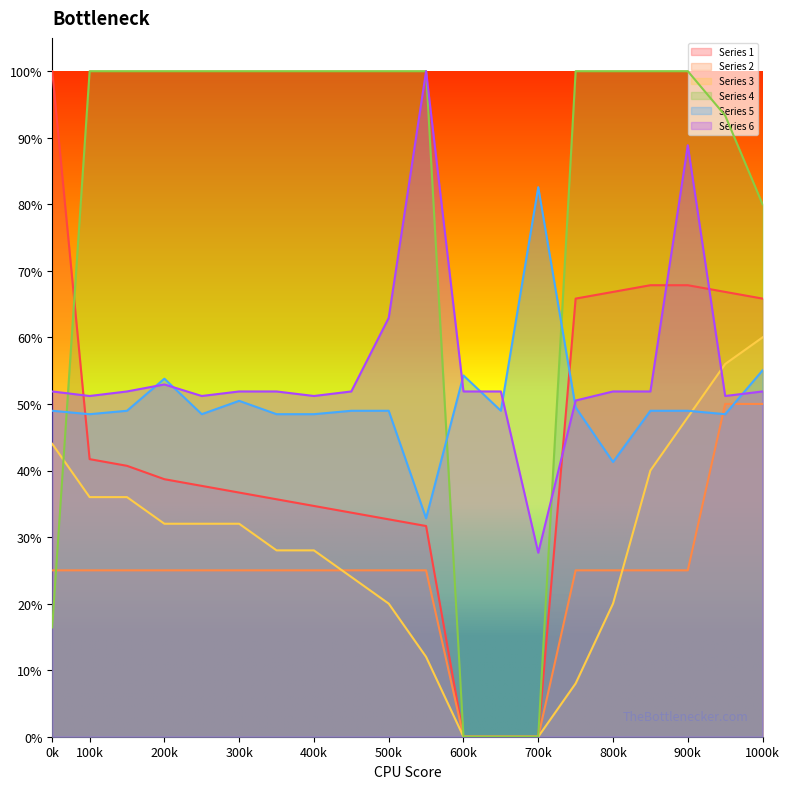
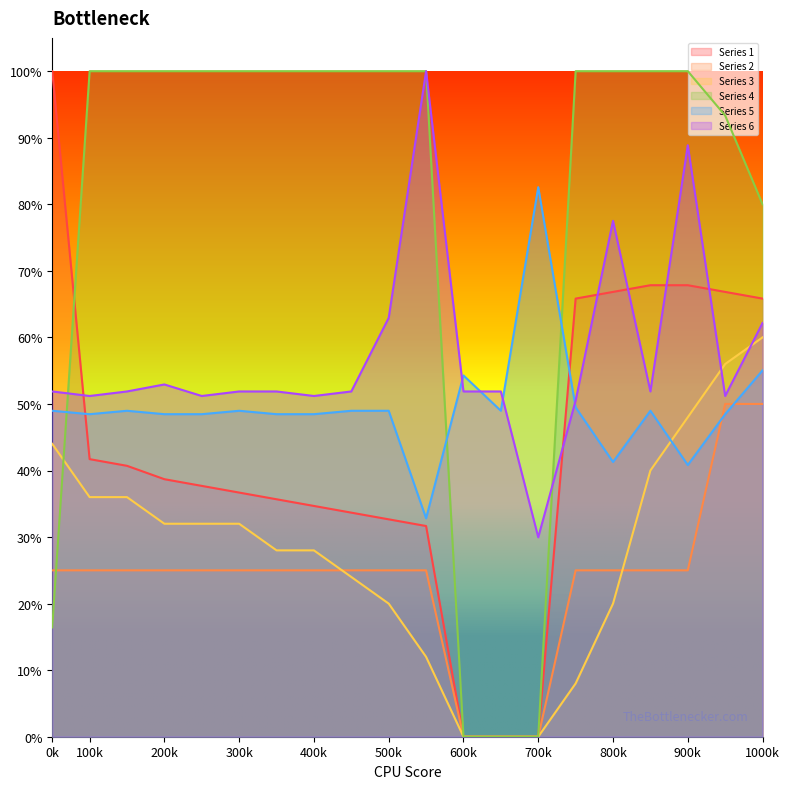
Series 5, 200k: 54% -> 48%
Series 5, 300k: 50% -> 49%
Series 6, 700k: 28% -> 30%
Series 6, 800k: 52% -> 78%
Series 5, 900k: 49% -> 41%
Series 6, 1000k: 52% -> 62%
